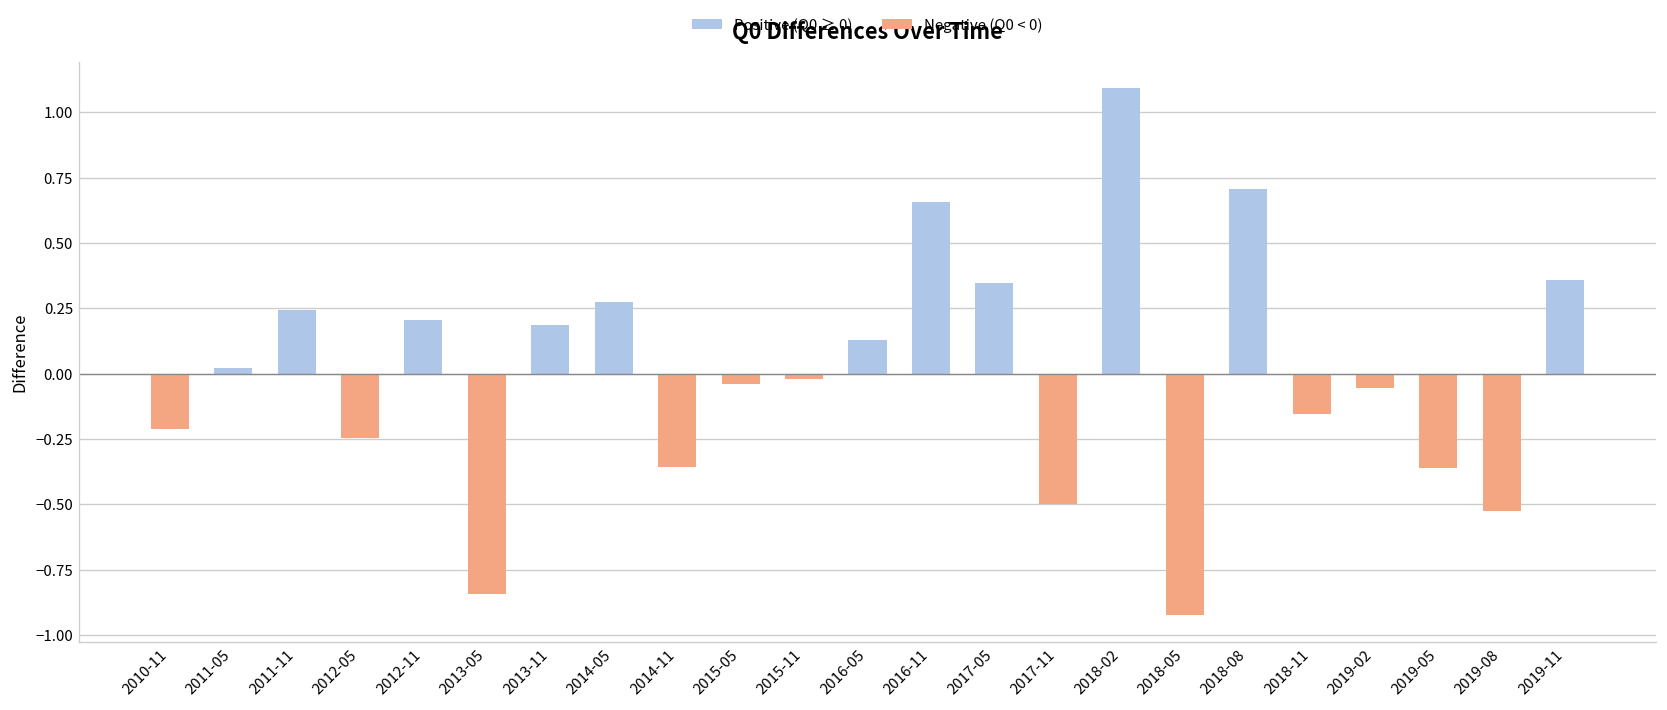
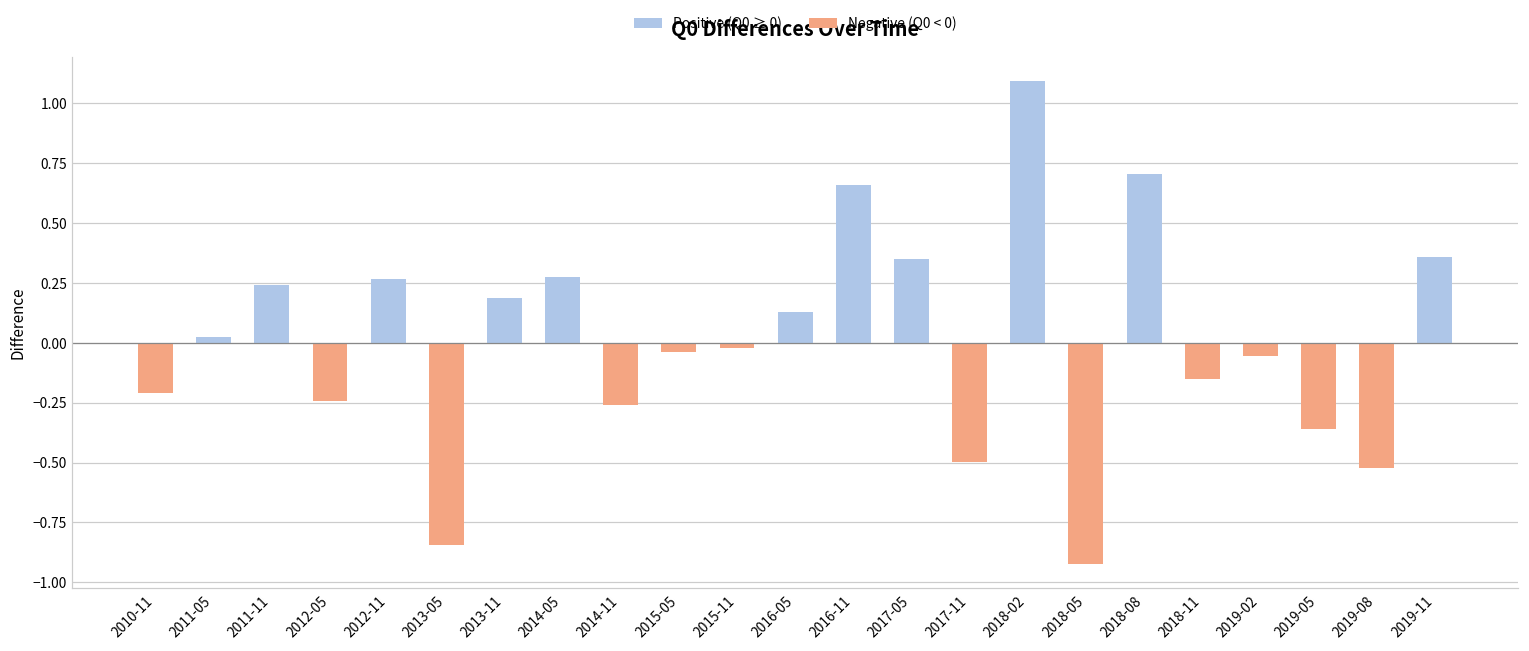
2012-11: 0.21 -> 0.27
2014-11: -0.36 -> -0.26
